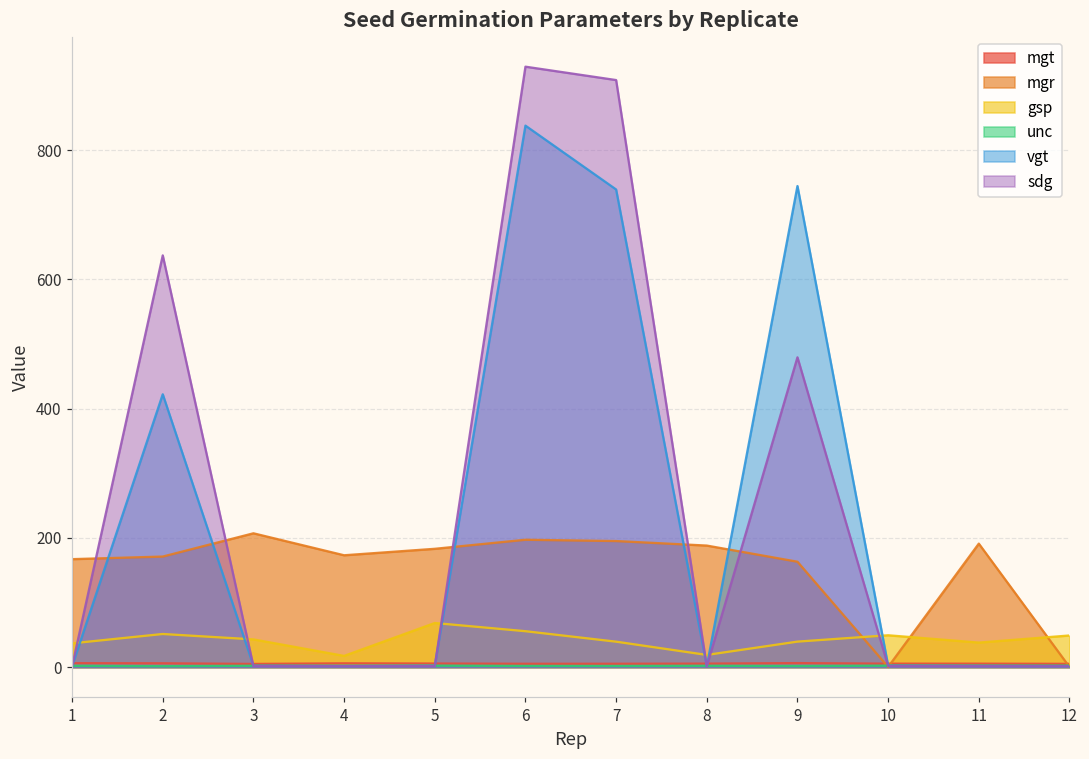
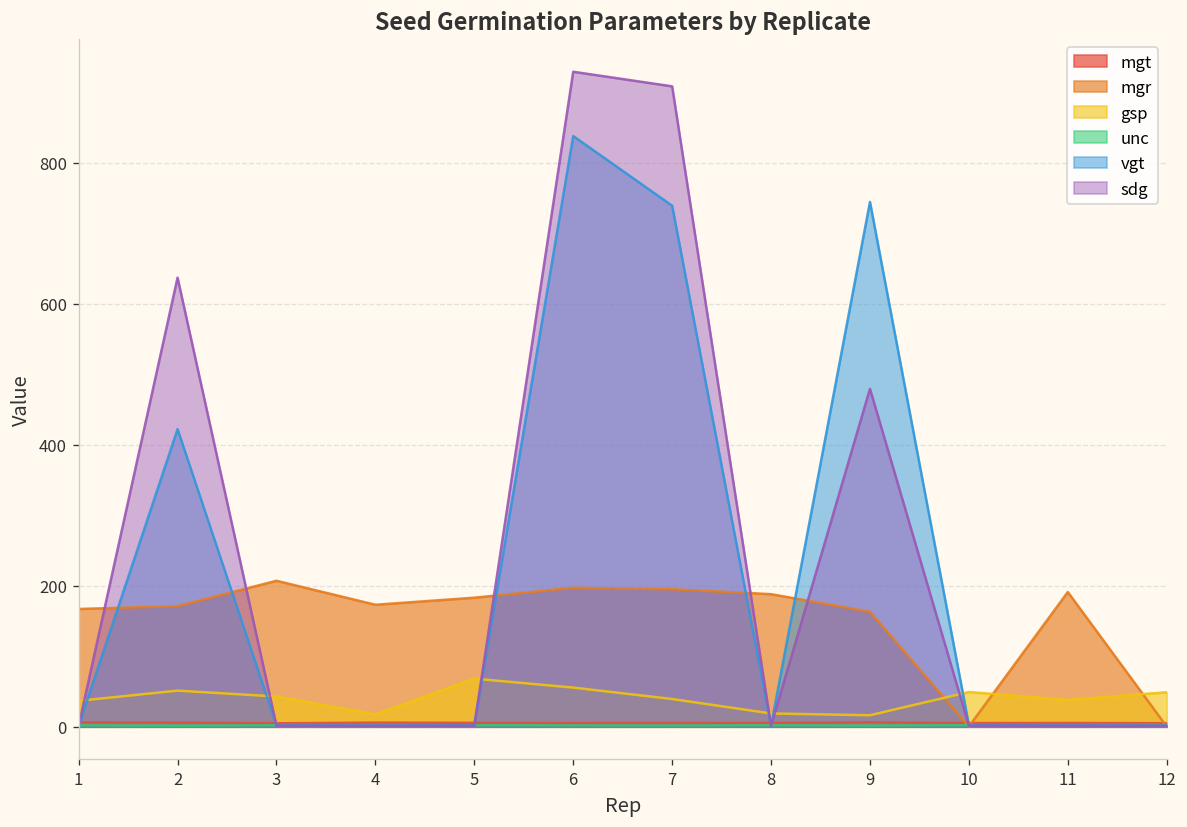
gsp, 9: 40 -> 20
